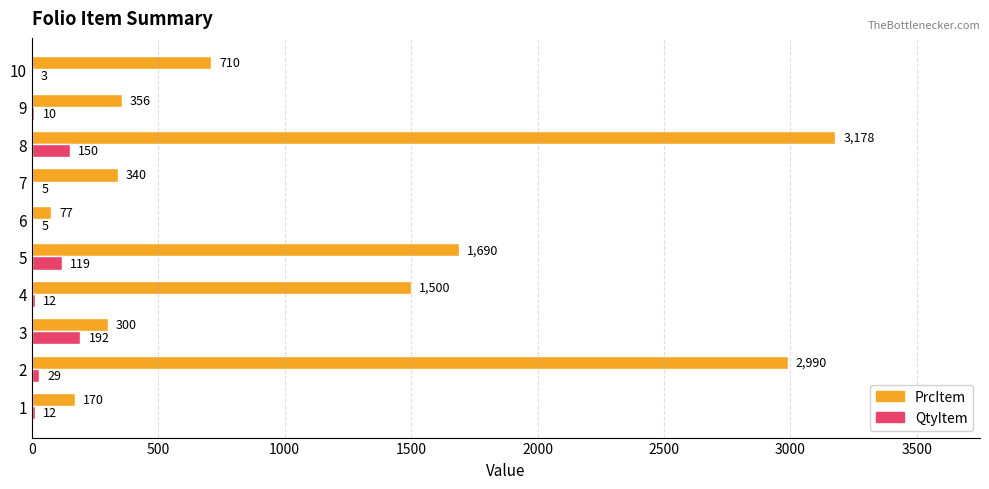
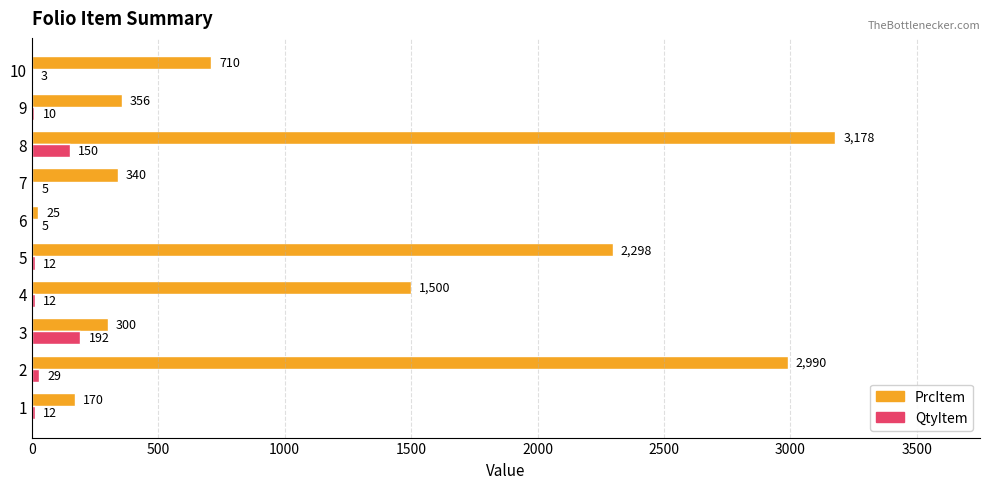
PrcItem, 6: 77 -> 25
PrcItem, 5: 1,690 -> 2,298
QtyItem, 5: 119 -> 12
